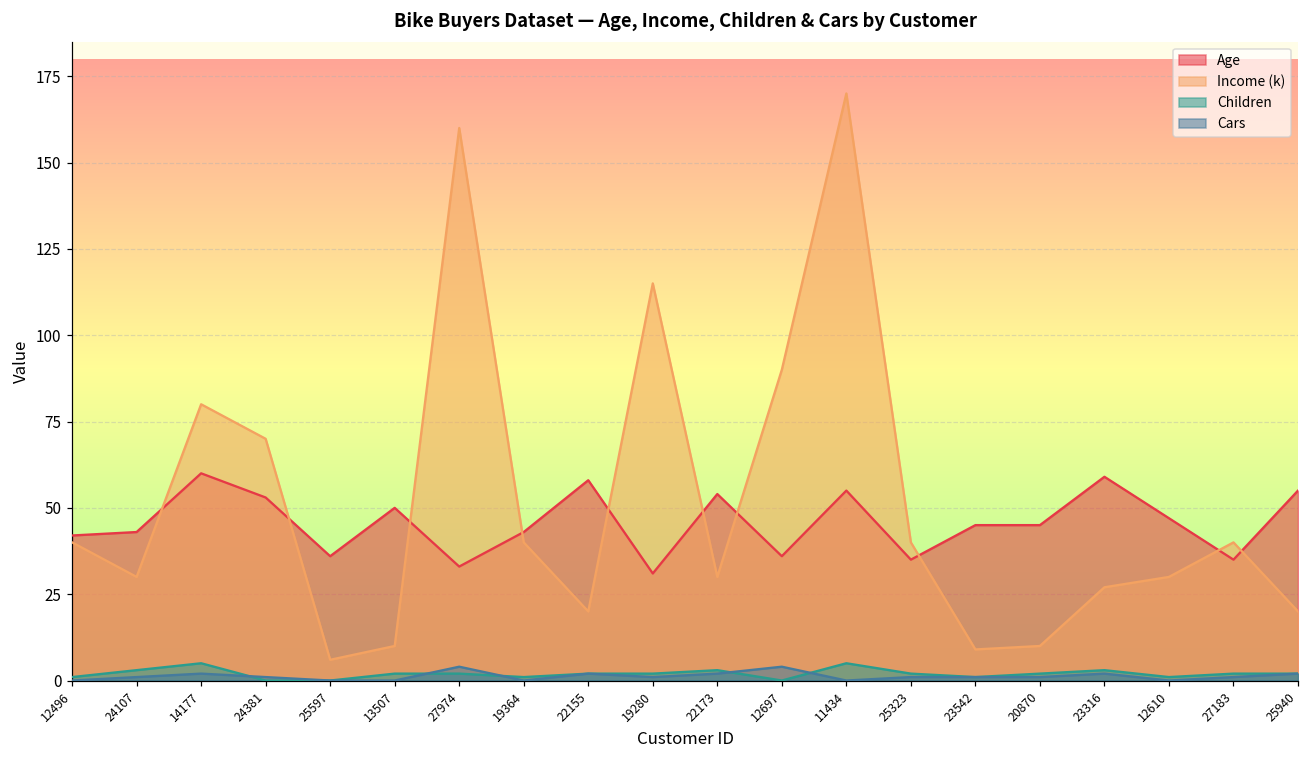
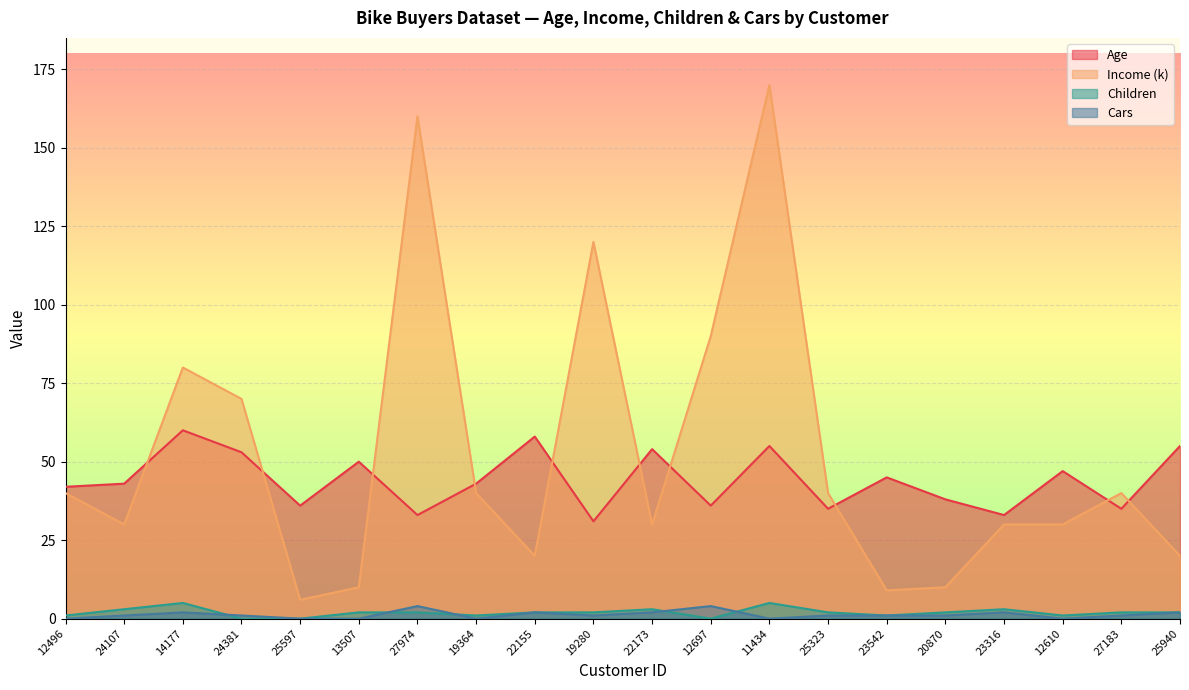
Income (k), 19280: 115 -> 120
Age, 20870: 45 -> 38
Age, 23316: 59 -> 33
Income (k), 23316: 27 -> 30
